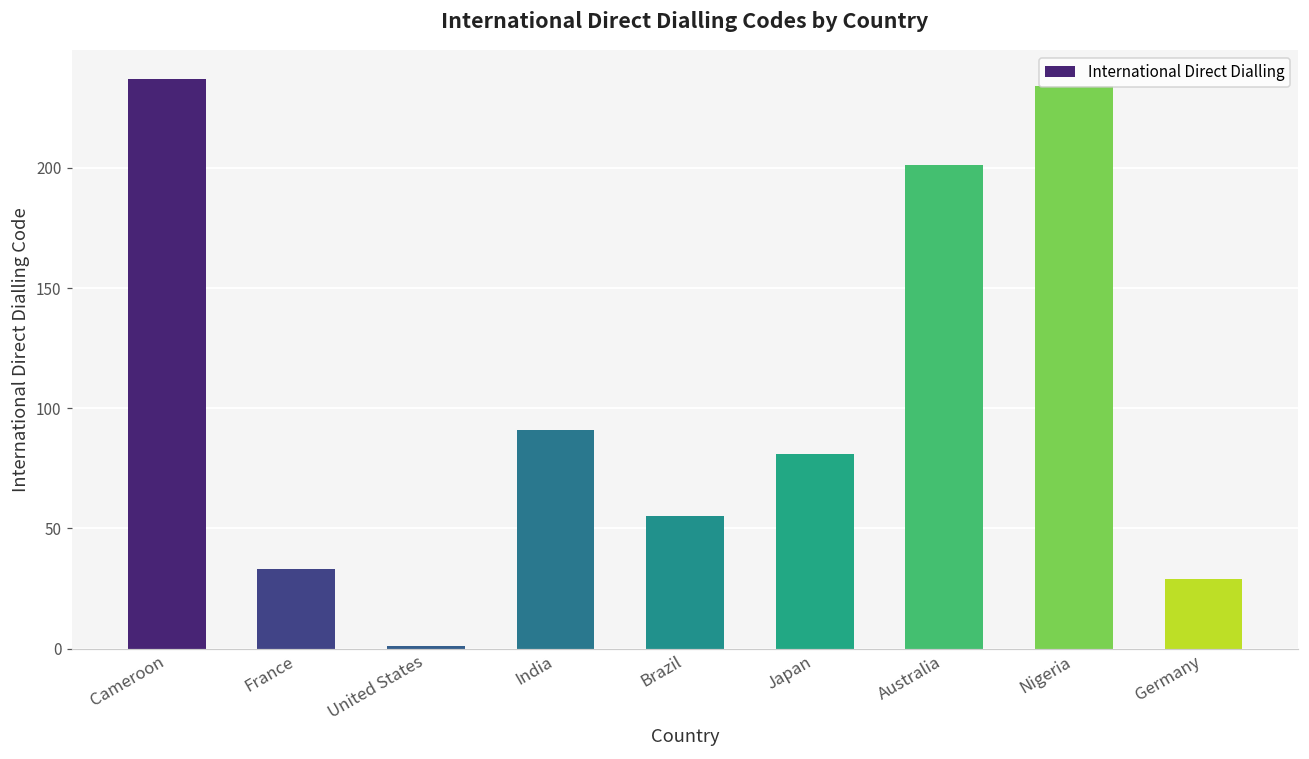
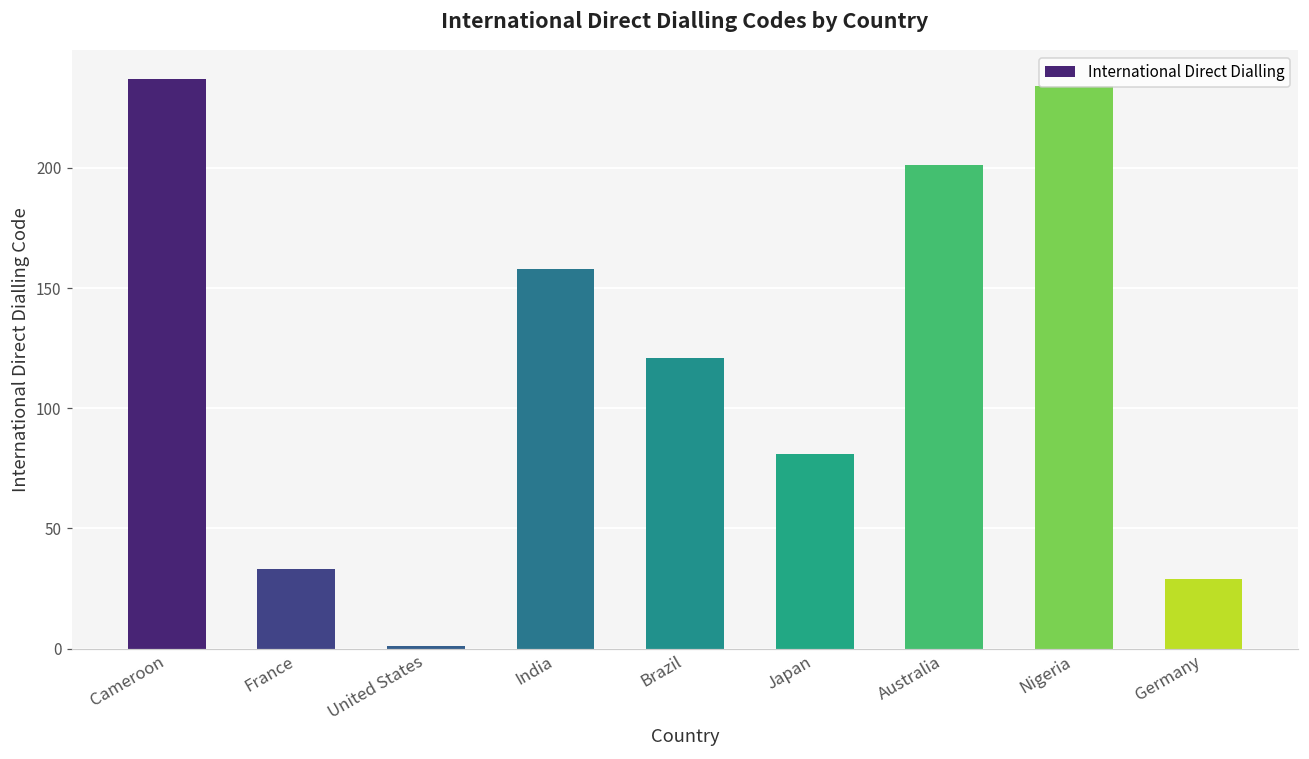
India: 91 -> 158
Brazil: 55 -> 121
